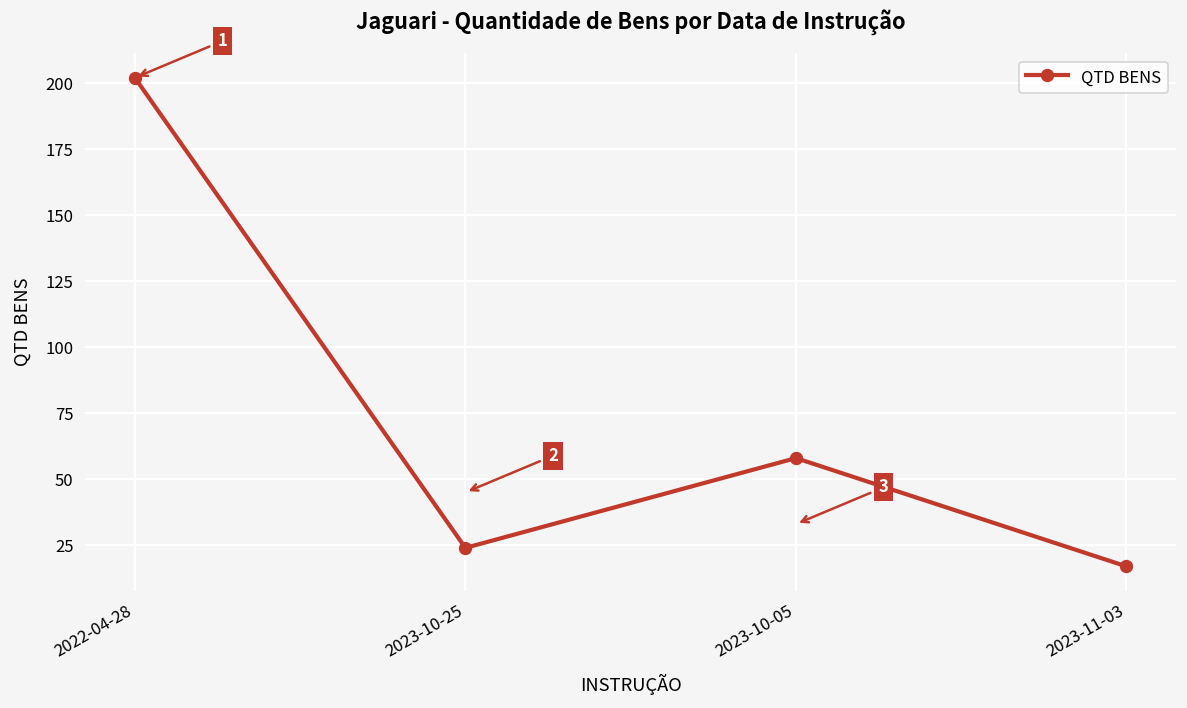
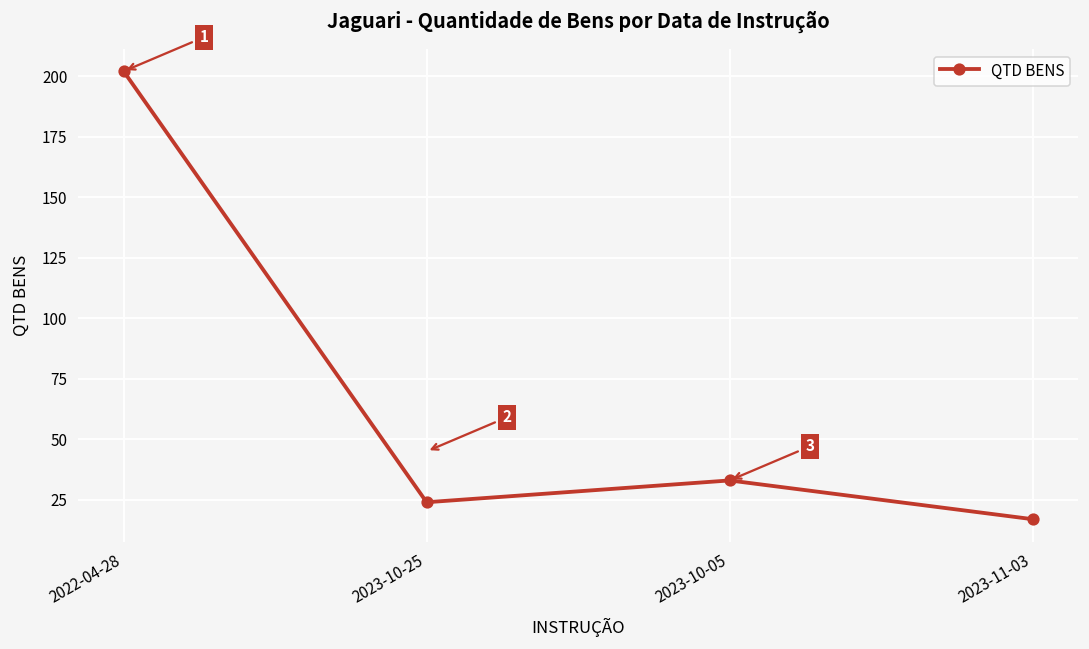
2023-10-05: 58 -> 33
